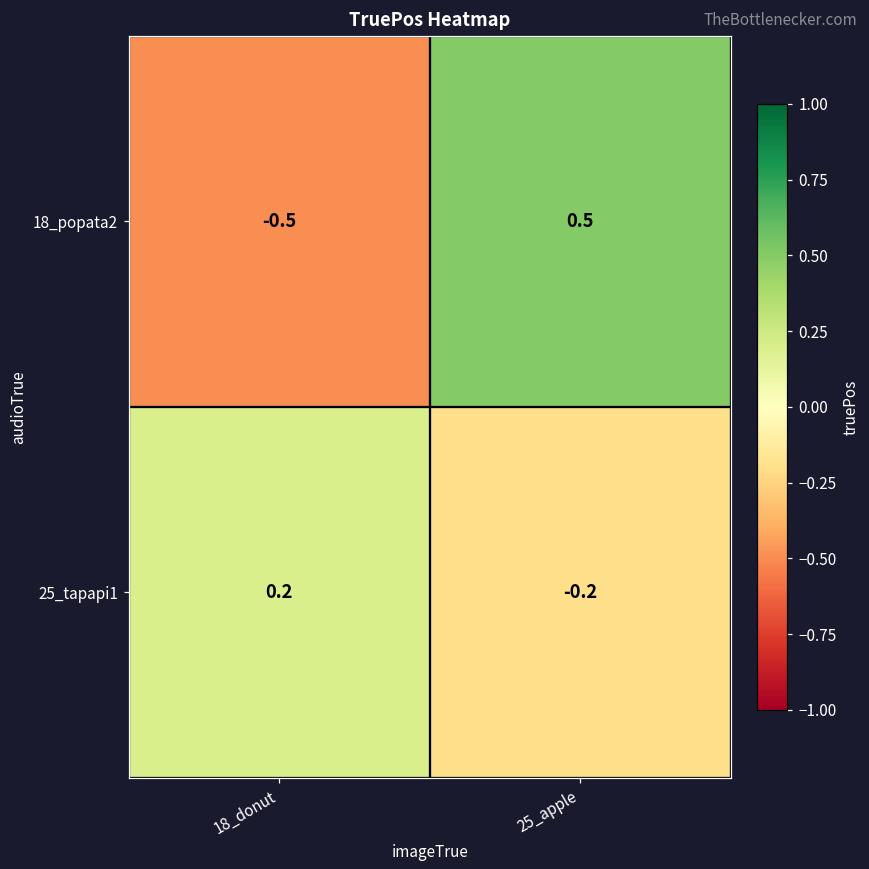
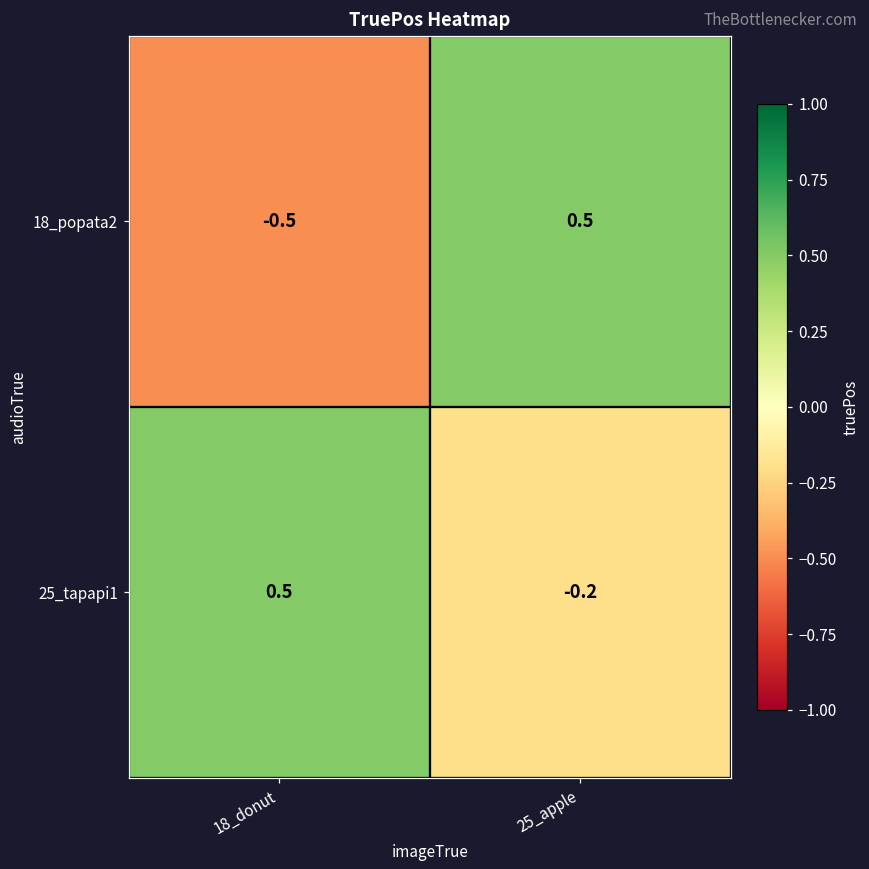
25_tapapi1, 18_donut: 0.2 -> 0.5
